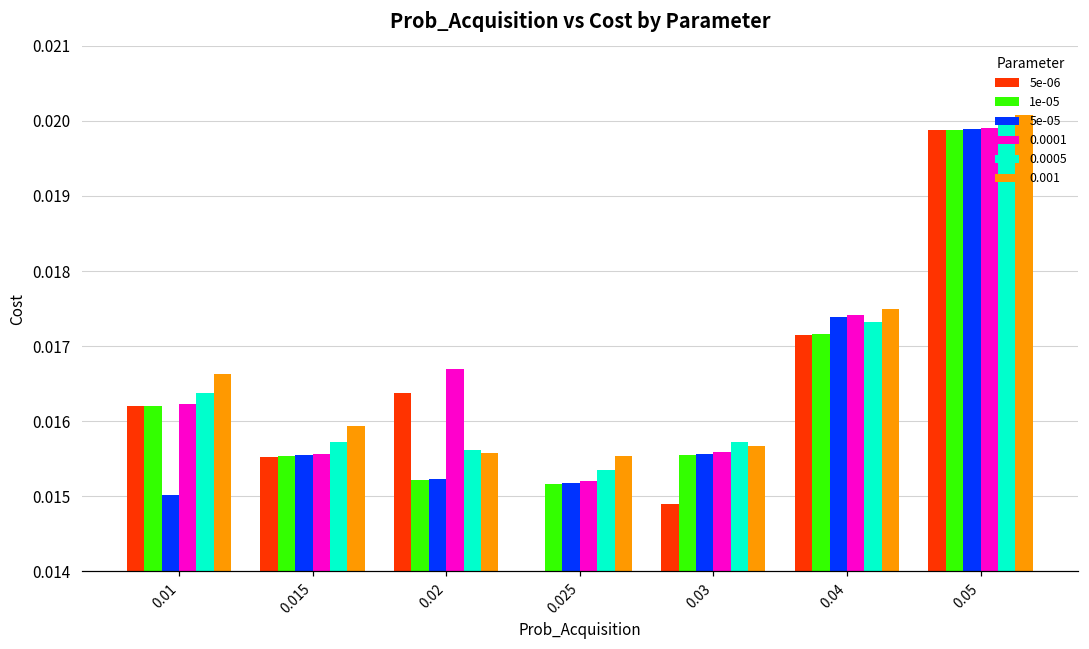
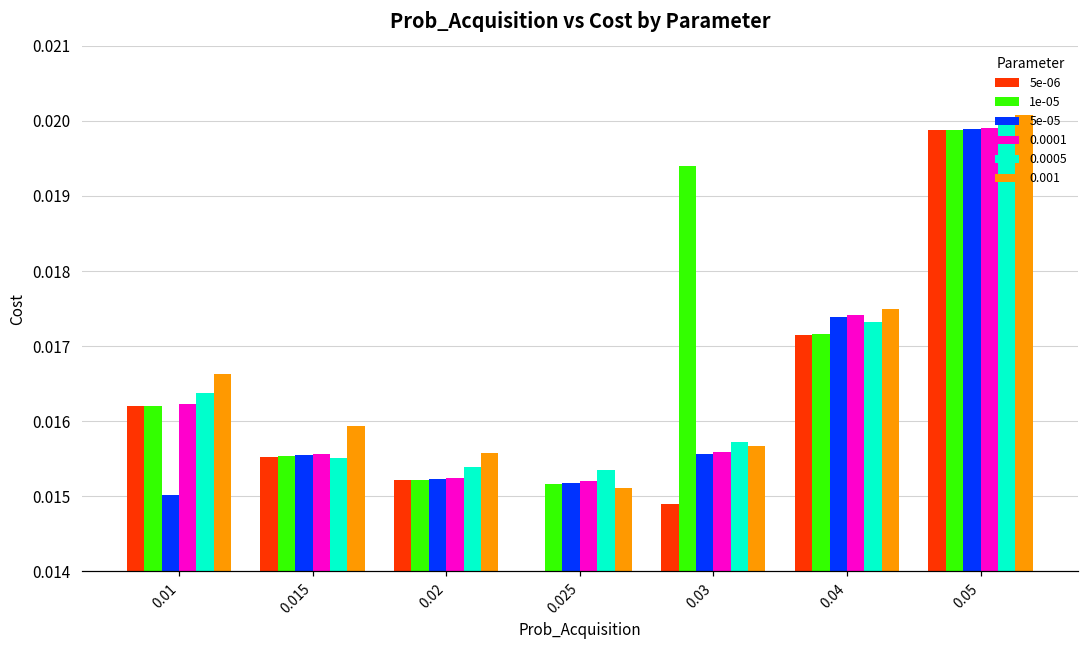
0.0005, 0.015: 0.0157 -> 0.0155
5e-06, 0.02: 0.0164 -> 0.0152
0.0001, 0.02: 0.0167 -> 0.0152
0.0005, 0.02: 0.0156 -> 0.0154
0.001, 0.025: 0.0155 -> 0.0151
1e-05, 0.03: 0.0156 -> 0.0194
